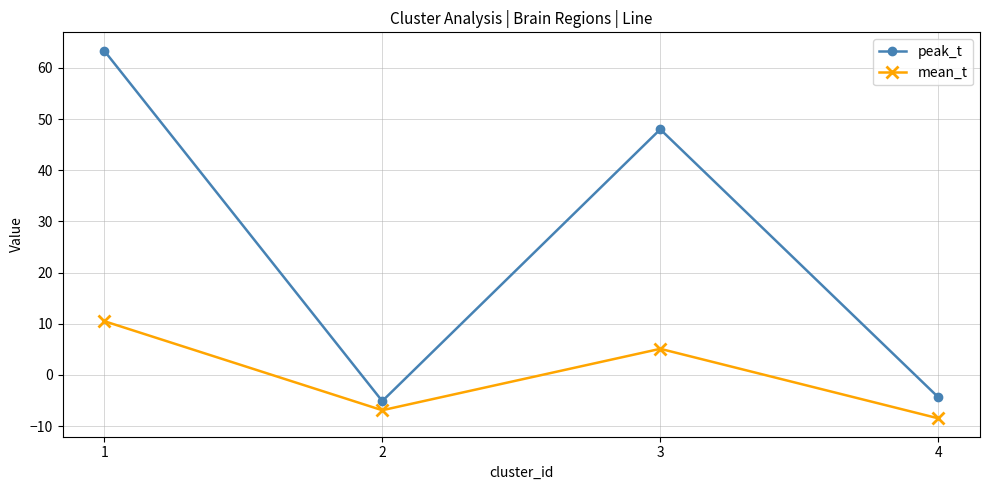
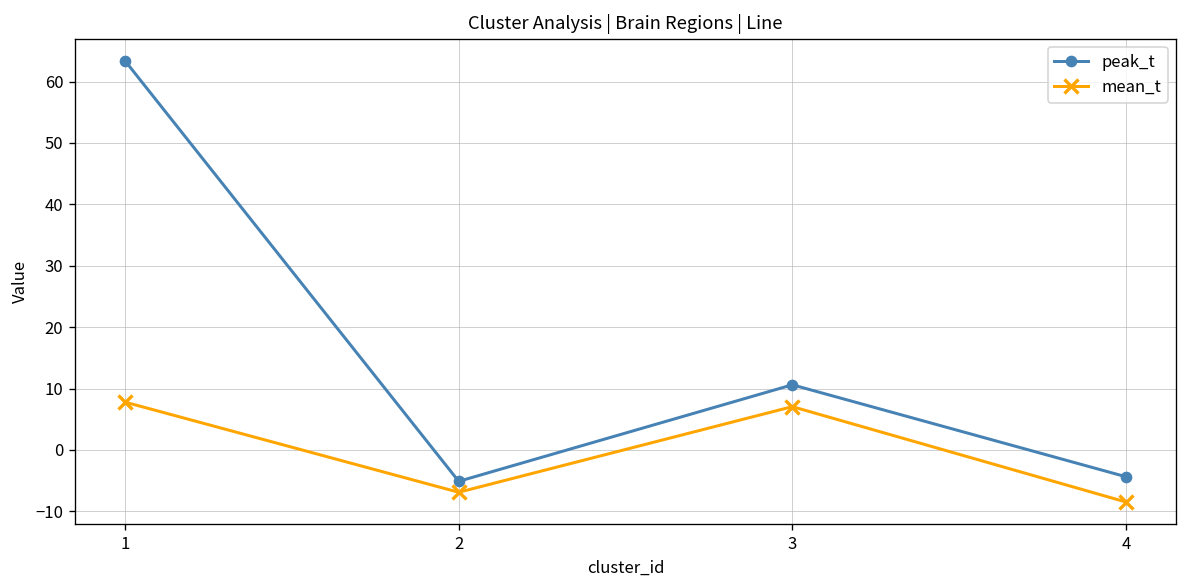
mean_t, 1: 11 -> 8
peak_t, 3: 48 -> 11
mean_t, 3: 5 -> 7
